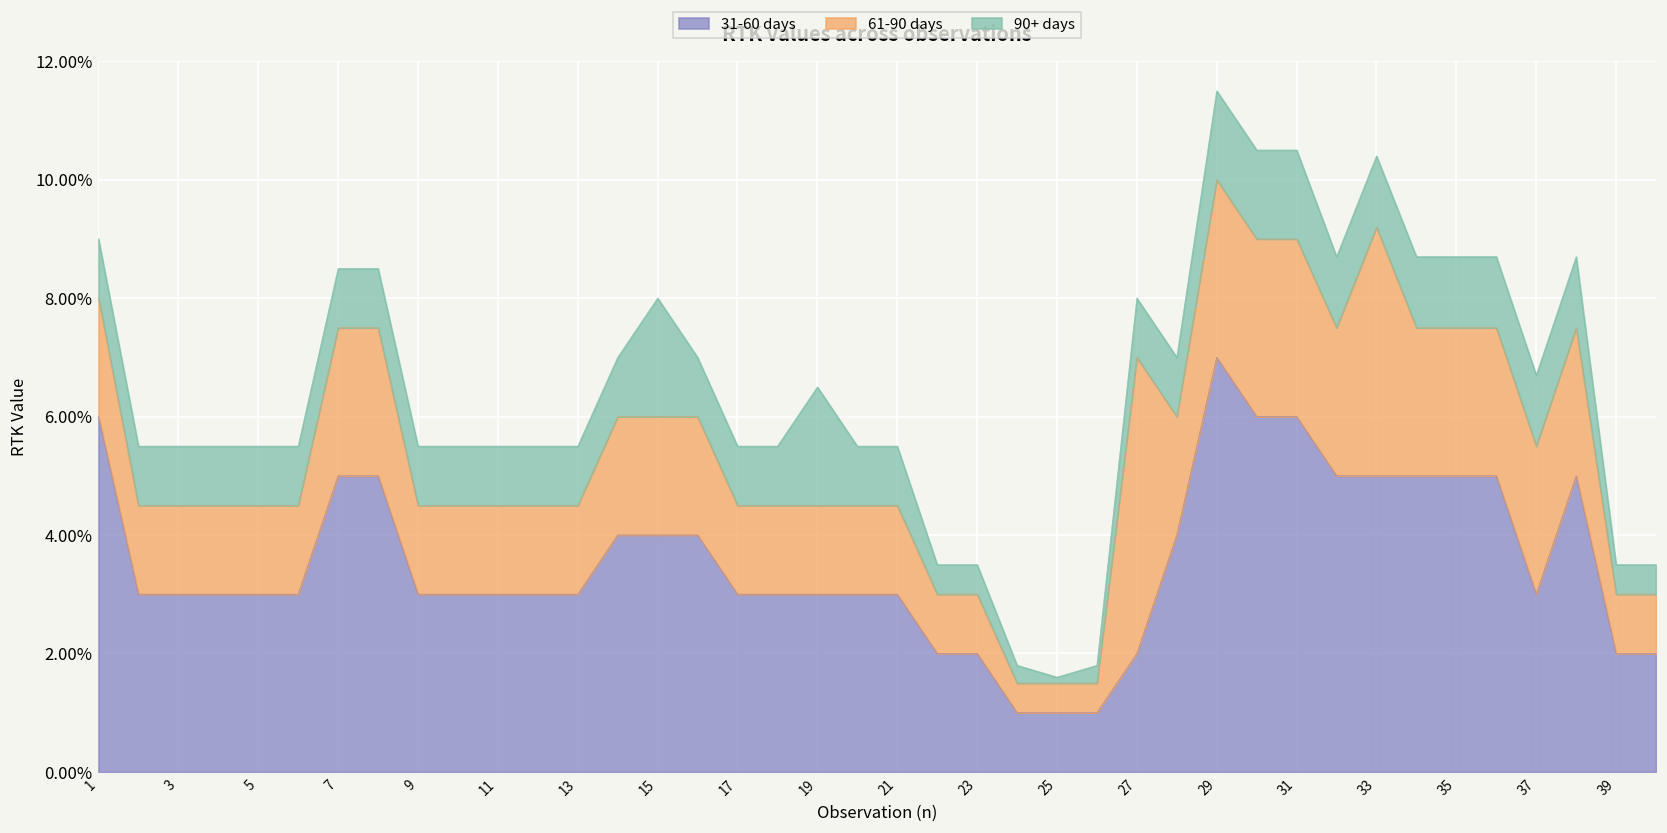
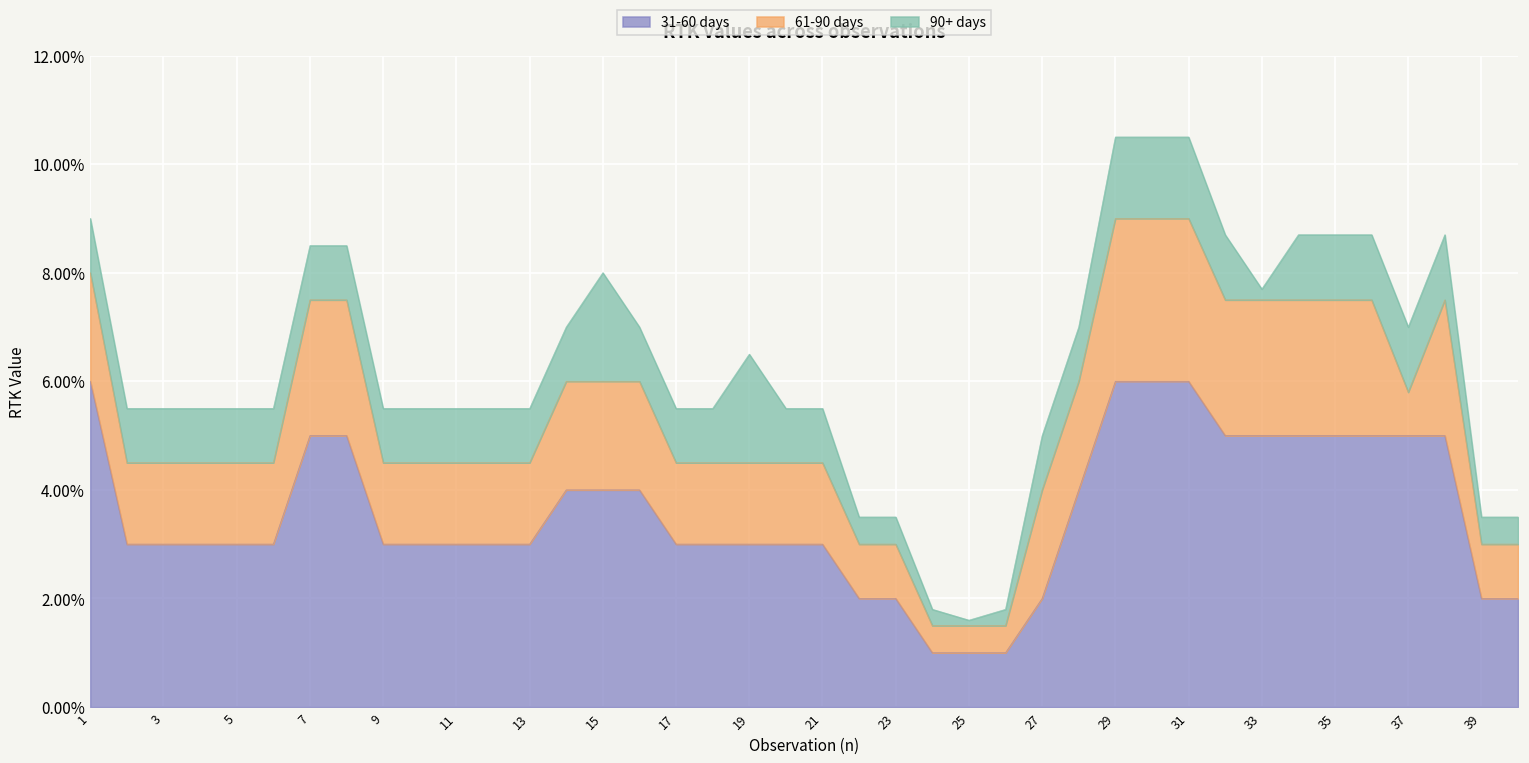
61-90 days, 27: 5.0% -> 2.0%
31-60 days, 29: 7.0% -> 6.0%
61-90 days, 33: 4.2% -> 2.5%
90+ days, 33: 1.2% -> 0.2%
31-60 days, 37: 3.0% -> 5.0%
61-90 days, 37: 2.5% -> 0.8%
